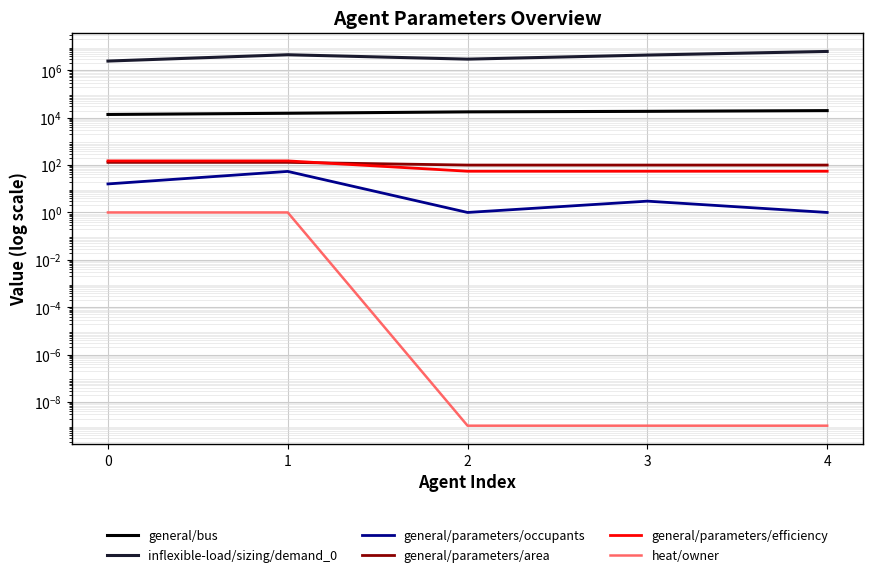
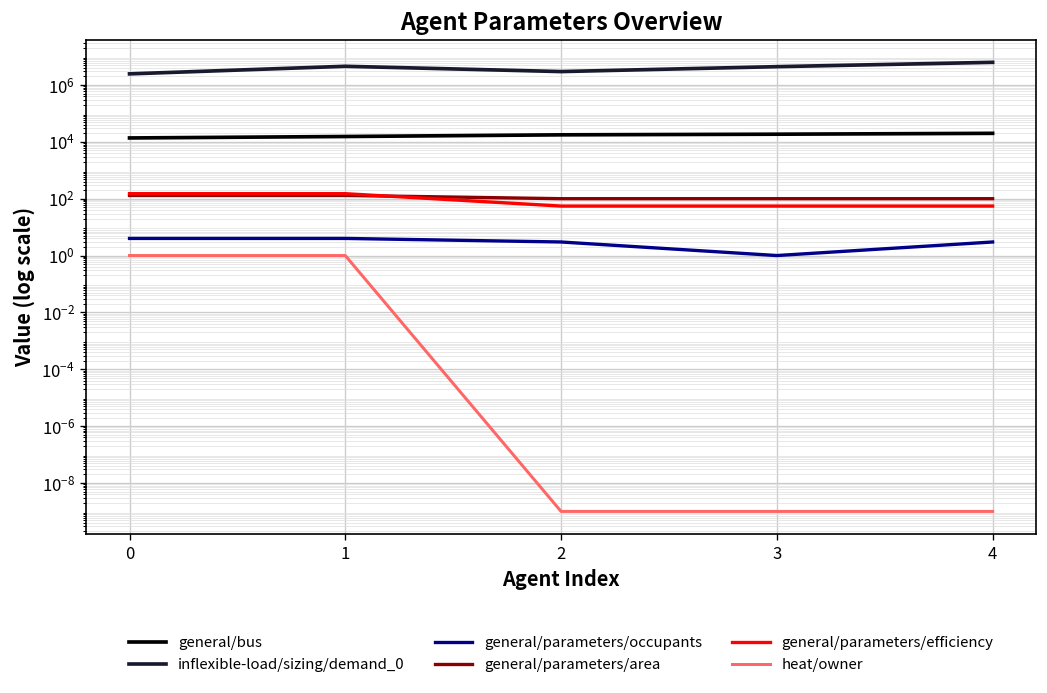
general/parameters/occupants, 0: 20 -> 4
general/parameters/occupants, 1: 50 -> 4
general/parameters/occupants, 2: 1 -> 3
general/parameters/occupants, 3: 3 -> 1
general/parameters/occupants, 4: 1 -> 3
